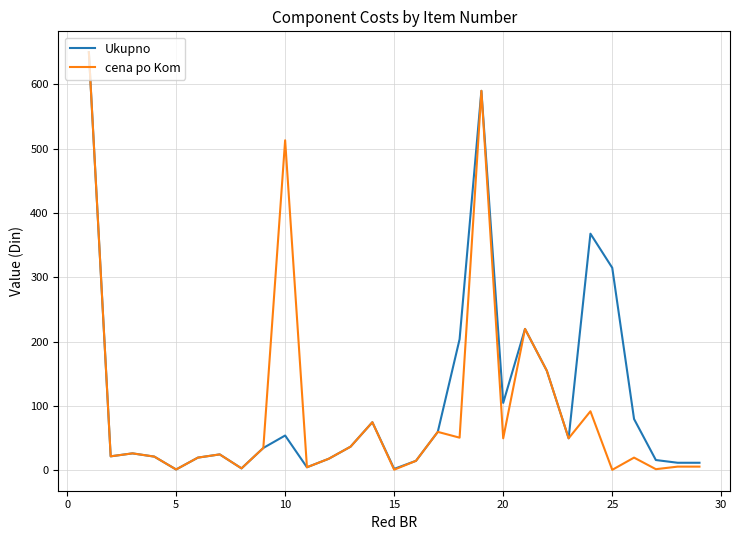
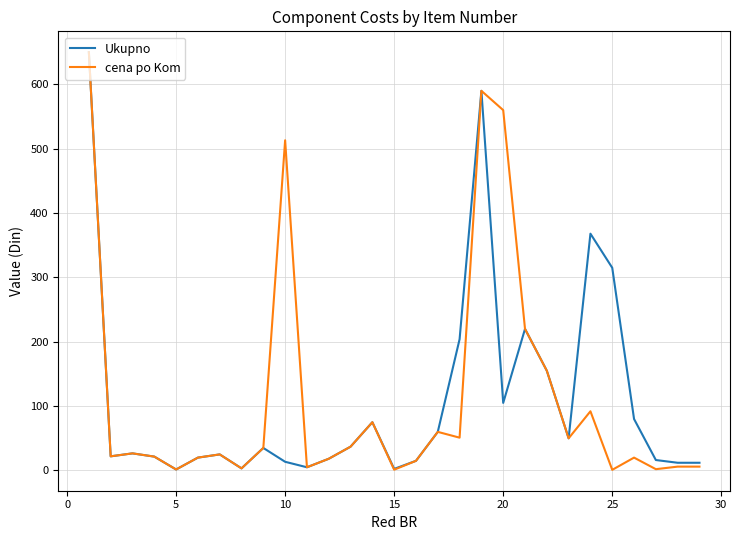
Ukupno, 10: 50 -> 10
cena po Kom, 20: 50 -> 560
